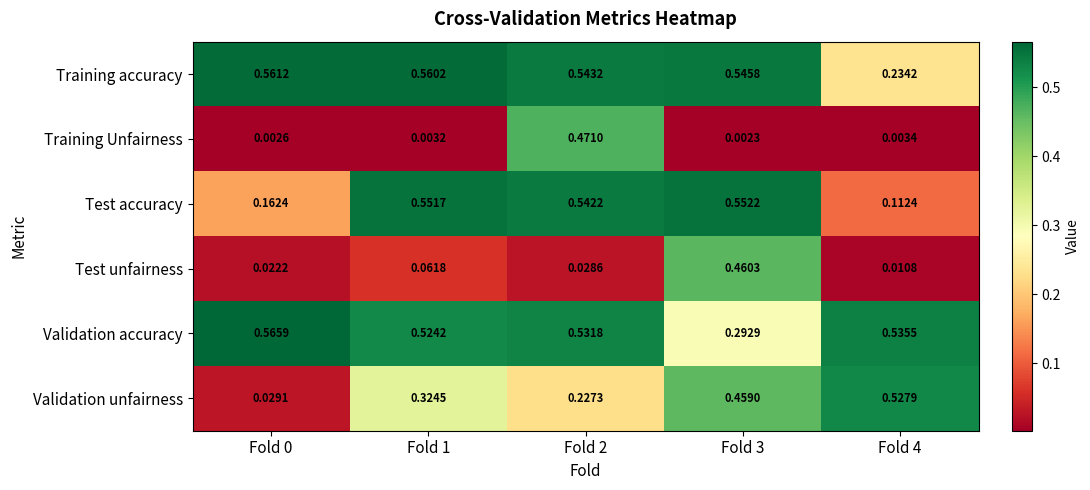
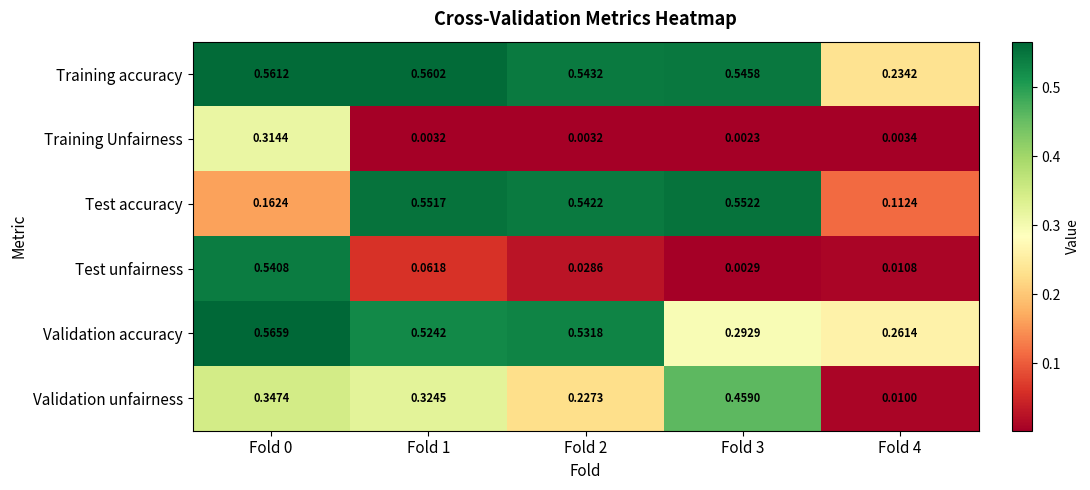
Training Unfairness, Fold 0: 0.0026 -> 0.3144
Training Unfairness, Fold 2: 0.4710 -> 0.0032
Test unfairness, Fold 0: 0.0222 -> 0.5408
Test unfairness, Fold 3: 0.4603 -> 0.0029
Validation accuracy, Fold 4: 0.5355 -> 0.2614
Validation unfairness, Fold 0: 0.0291 -> 0.3474
Validation unfairness, Fold 4: 0.5279 -> 0.0100
